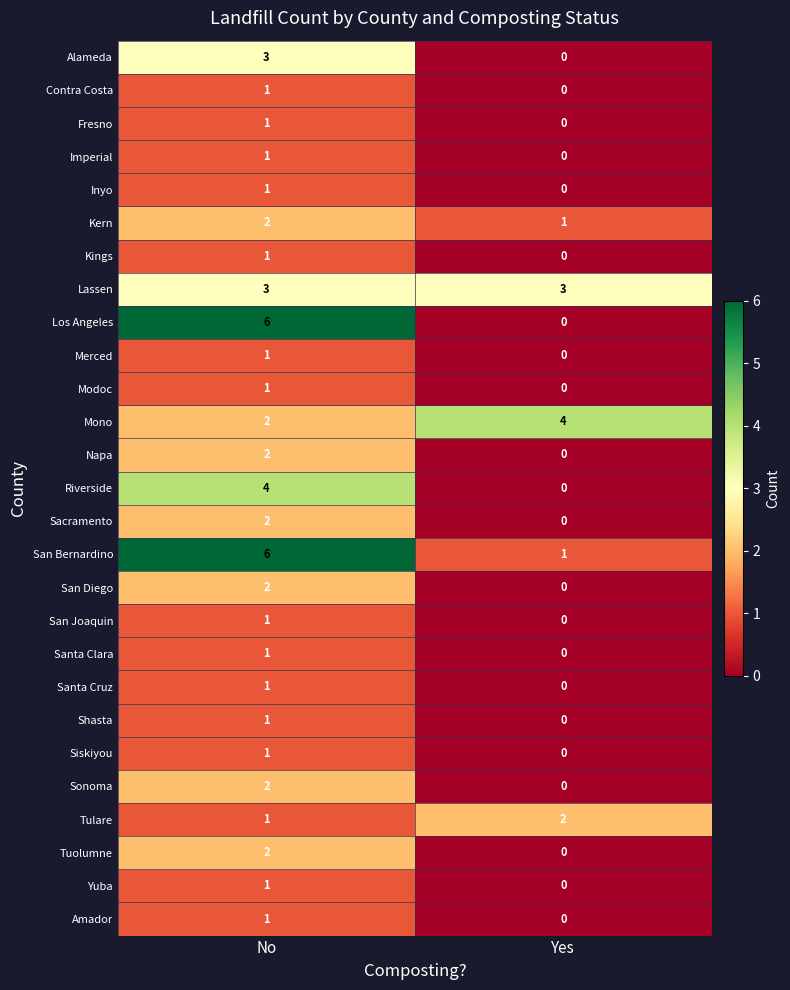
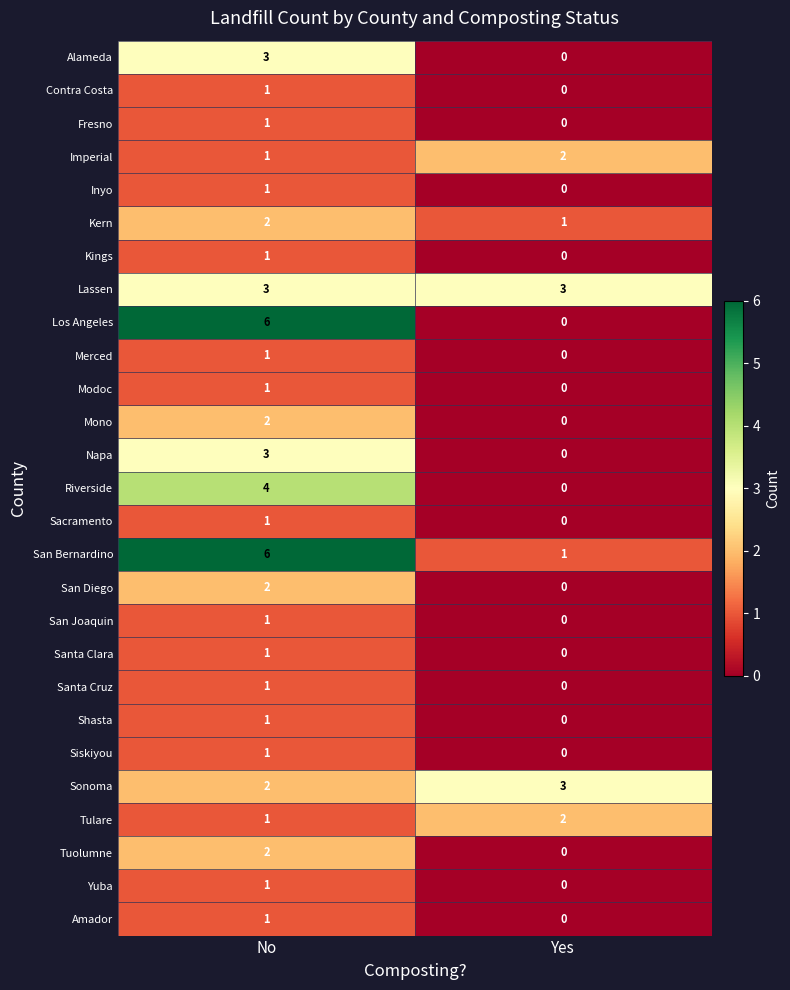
Imperial, Yes: 0 -> 2
Mono, Yes: 4 -> 0
Napa, No: 2 -> 3
Sacramento, No: 2 -> 1
Sonoma, Yes: 0 -> 3
